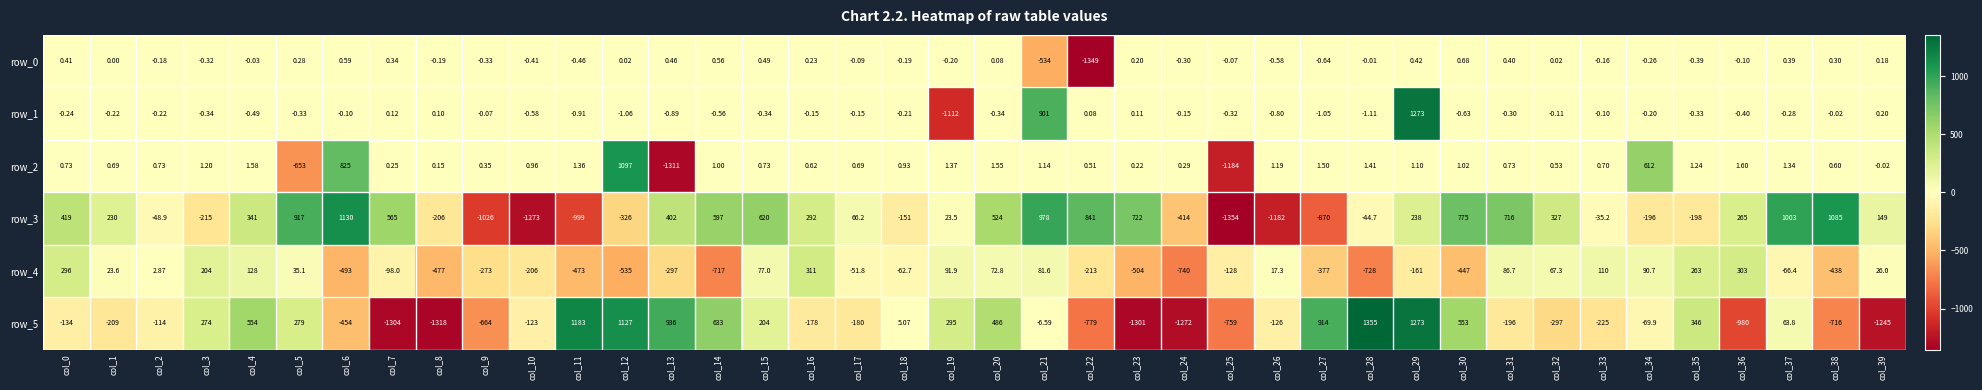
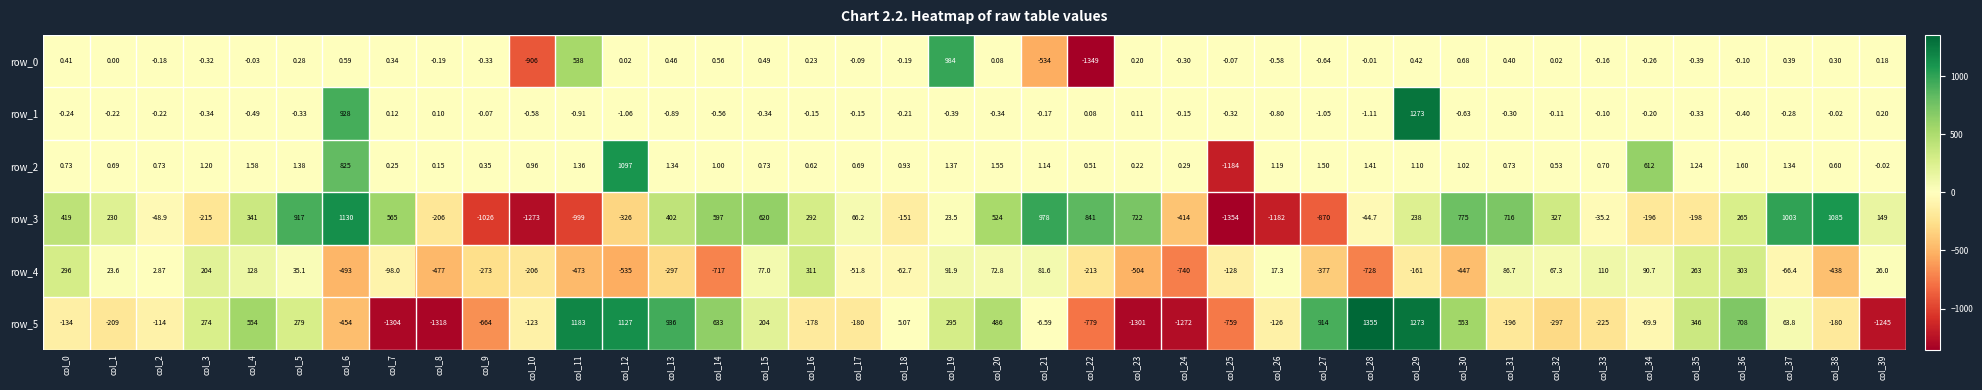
row_0, col_10: -0.41 -> -906
row_0, col_11: -0.46 -> 538
row_0, col_19: -0.20 -> 984
row_1, col_6: -0.10 -> 928
row_1, col_19: -1112 -> -0.39
row_1, col_21: 901 -> -0.17
row_2, col_5: -653 -> 1.38
row_2, col_13: -1311 -> 1.34
row_5, col_36: -980 -> 708
row_5, col_38: -716 -> -180
